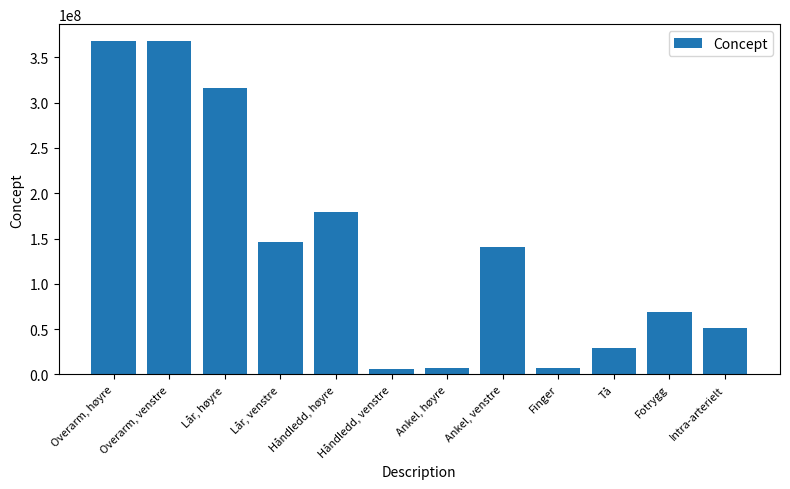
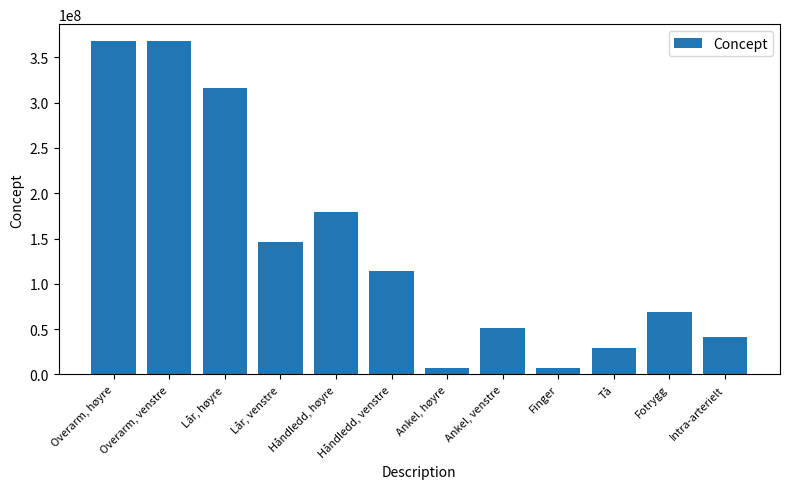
Håndledd, venstre: 10000000 -> 110000000
Ankel, venstre: 140000000 -> 50000000
Intra-arterielt: 50000000 -> 40000000
